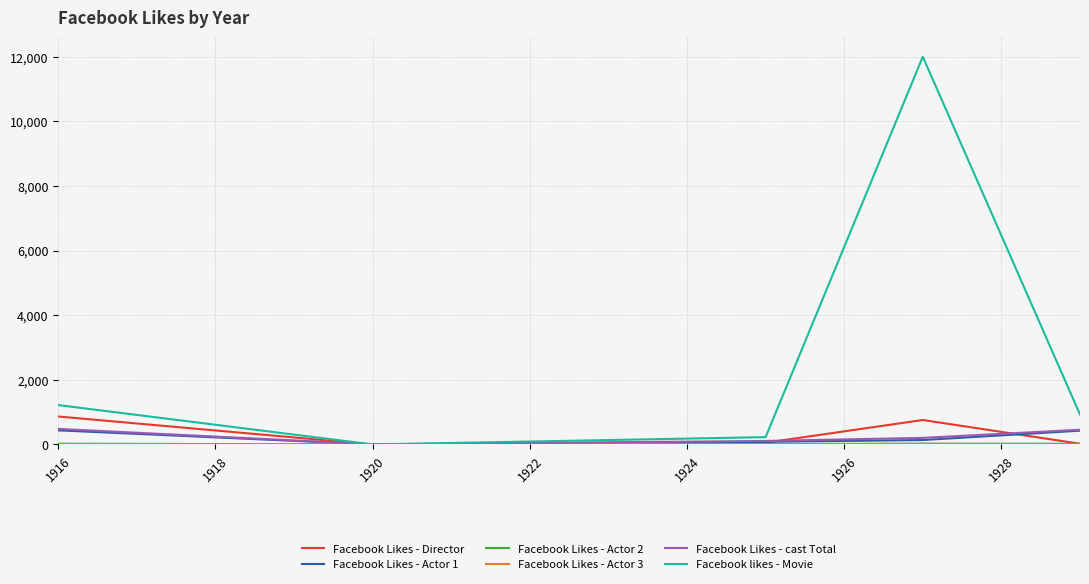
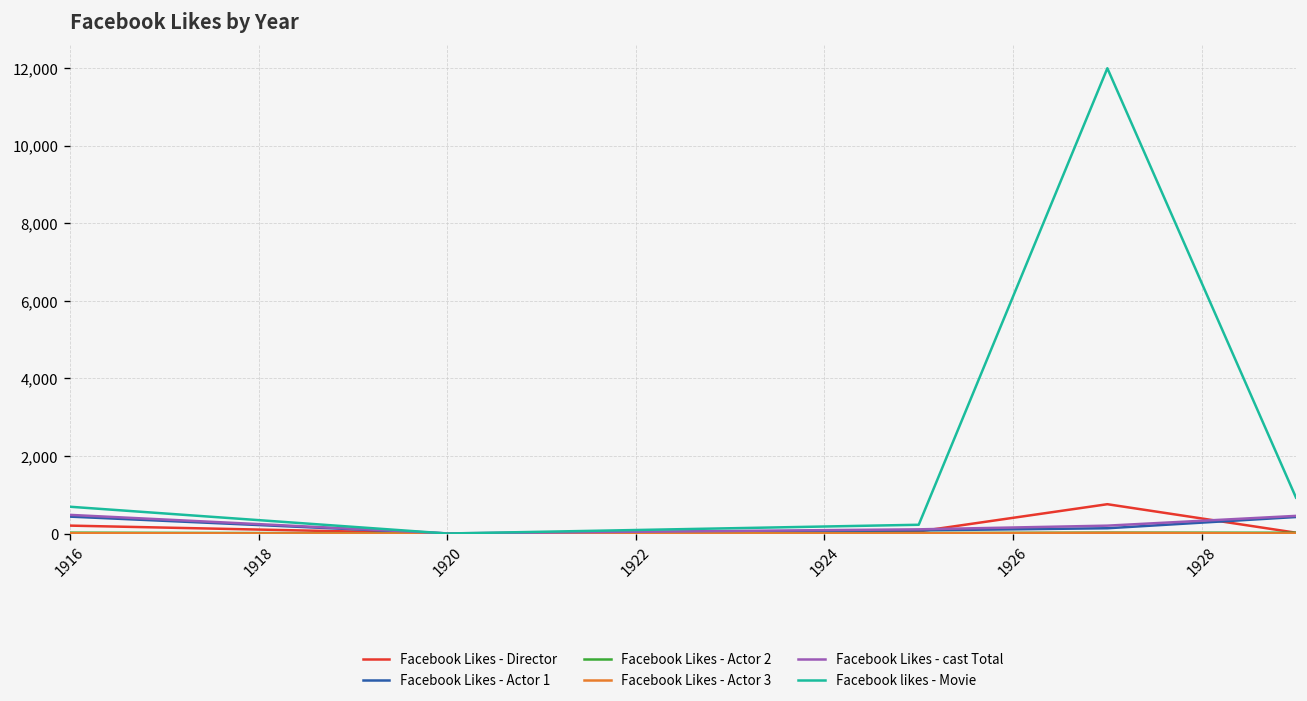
Facebook Likes - Director, 1916: 900 -> 200
Facebook likes - Movie, 1916: 1,200 -> 700
